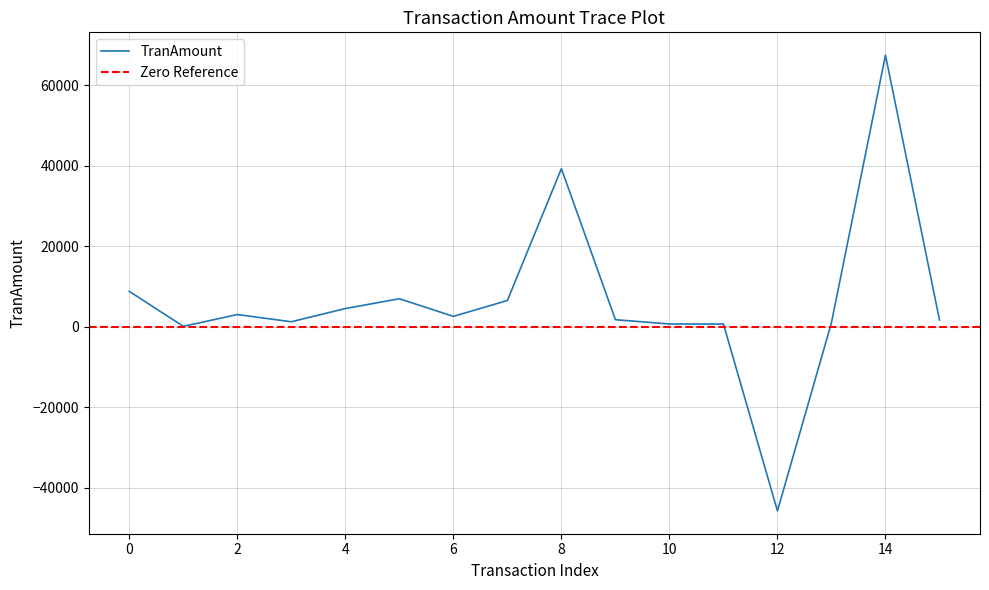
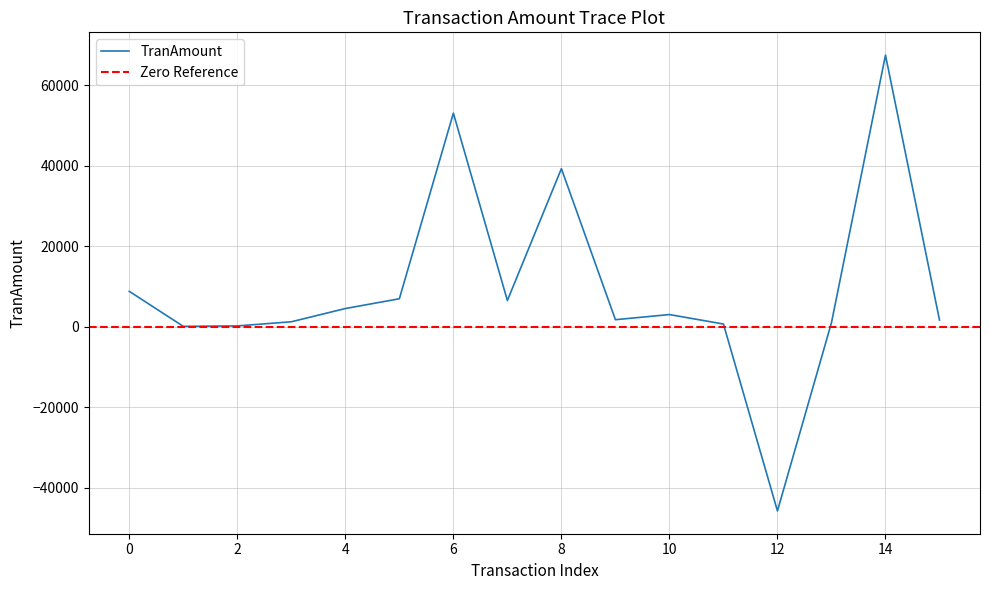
2: 3000 -> 0
6: 3000 -> 53000
10: 1000 -> 3000
